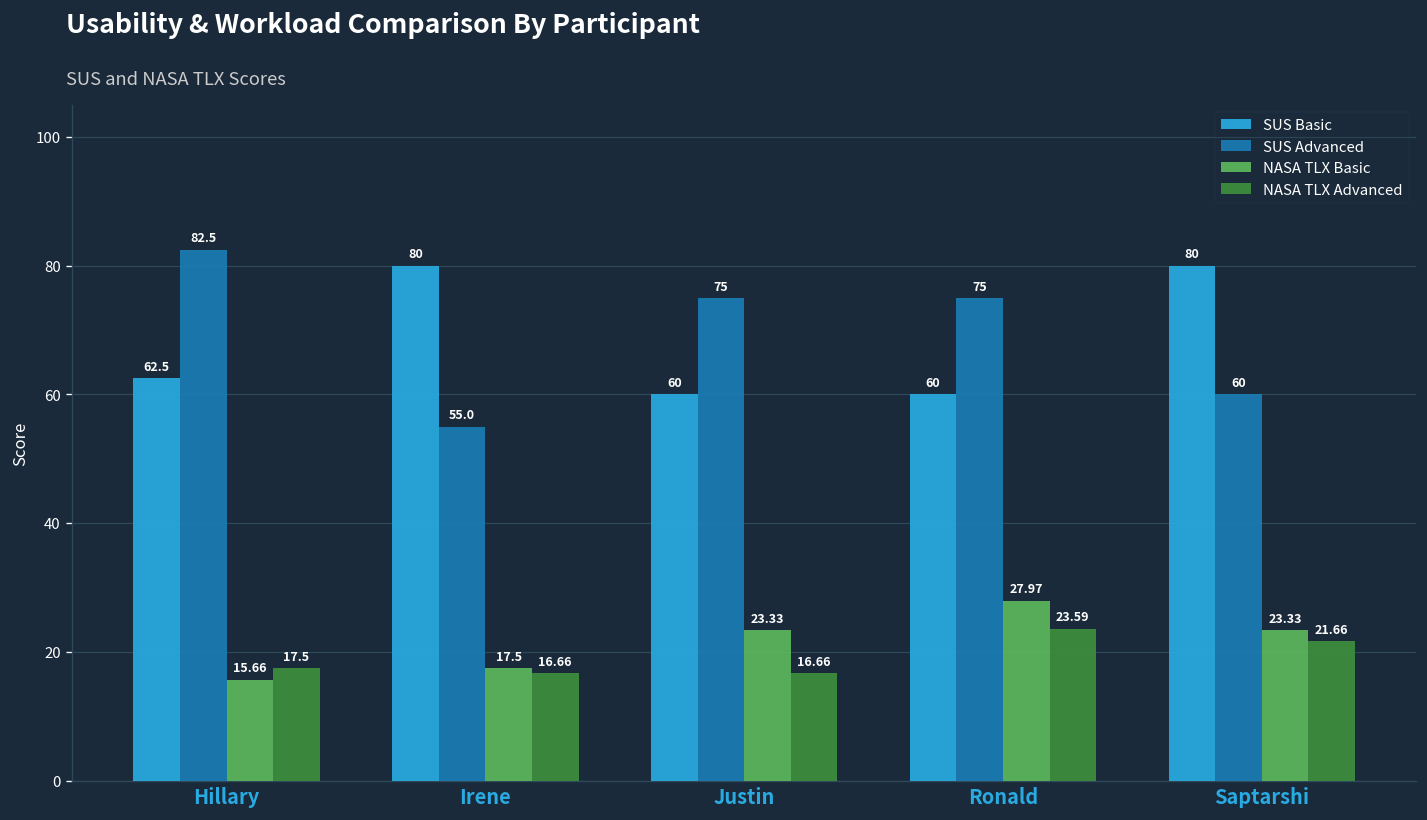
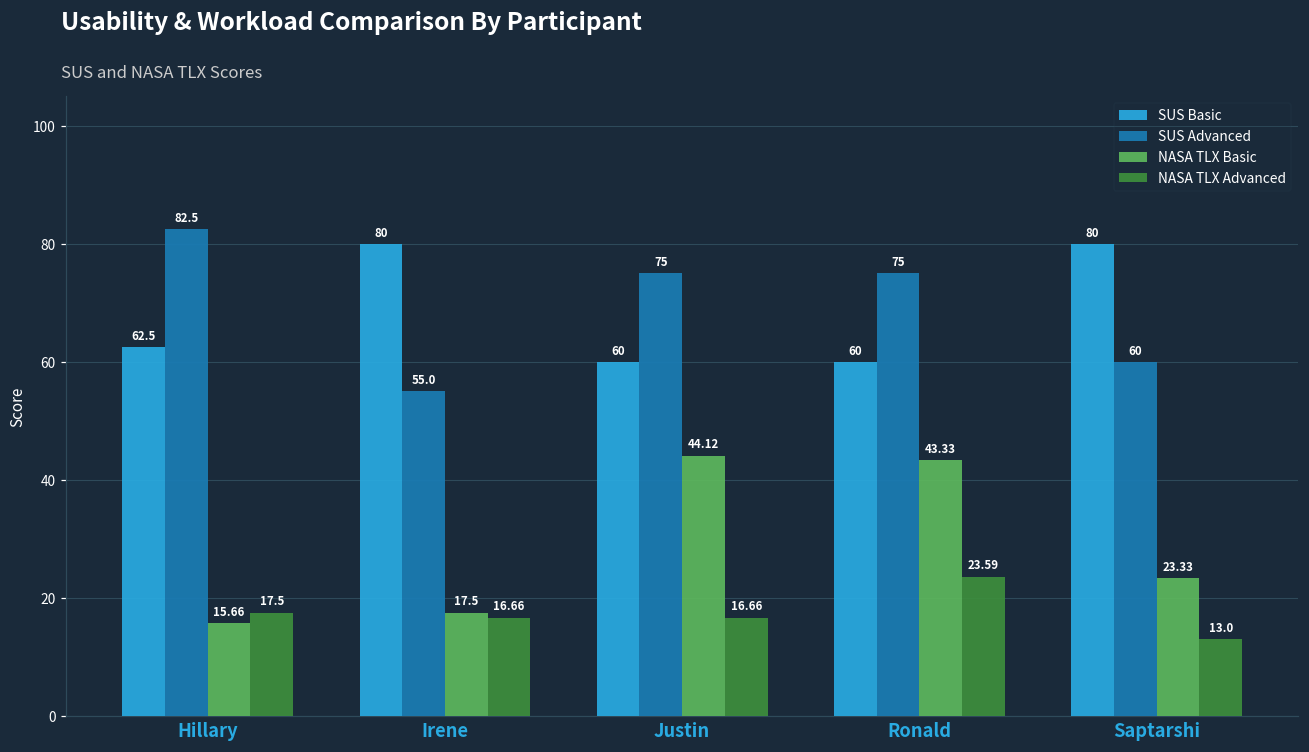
NASA TLX Basic, Justin: 23.33 -> 44.12
NASA TLX Basic, Ronald: 27.97 -> 43.33
NASA TLX Advanced, Saptarshi: 21.66 -> 13.0
